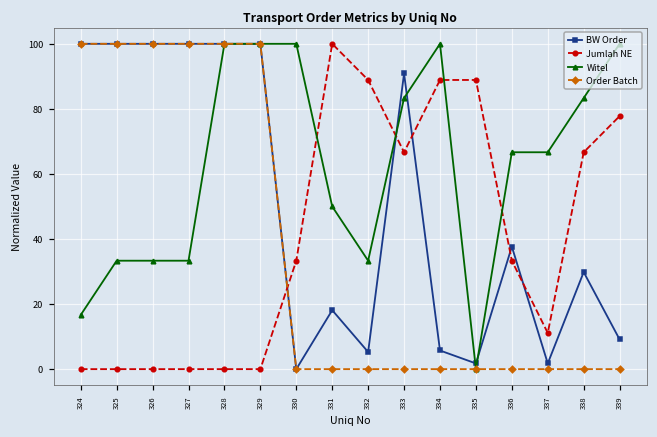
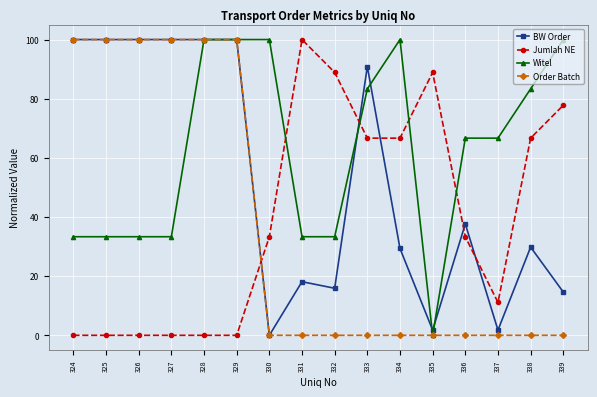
Witel, 324: 17 -> 33
Witel, 331: 50 -> 33
BW Order, 332: 5 -> 16
BW Order, 334: 6 -> 29
Jumlah NE, 334: 89 -> 67
BW Order, 339: 9 -> 15
